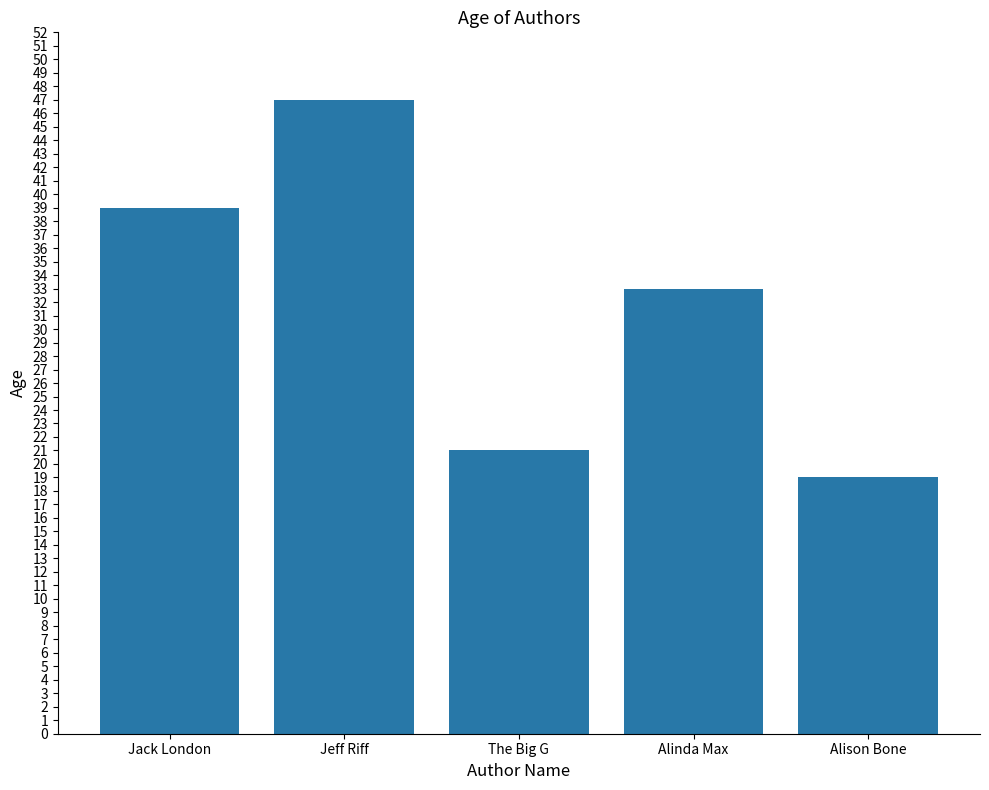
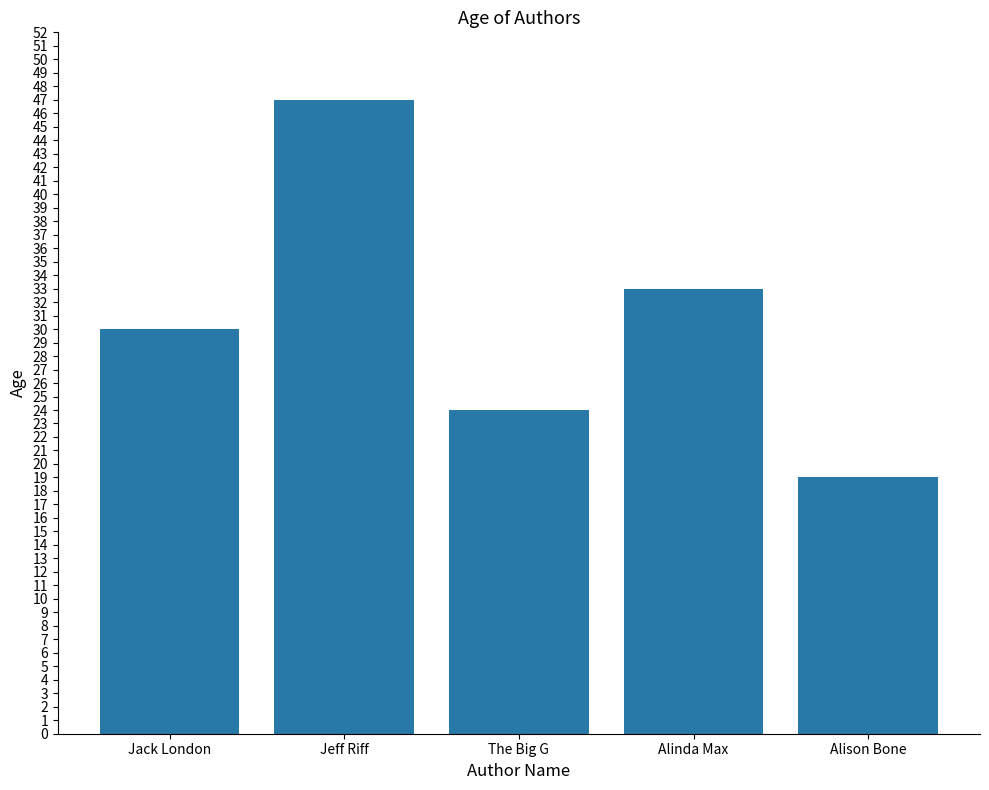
Jack London: 39 -> 30
The Big G: 21 -> 24
